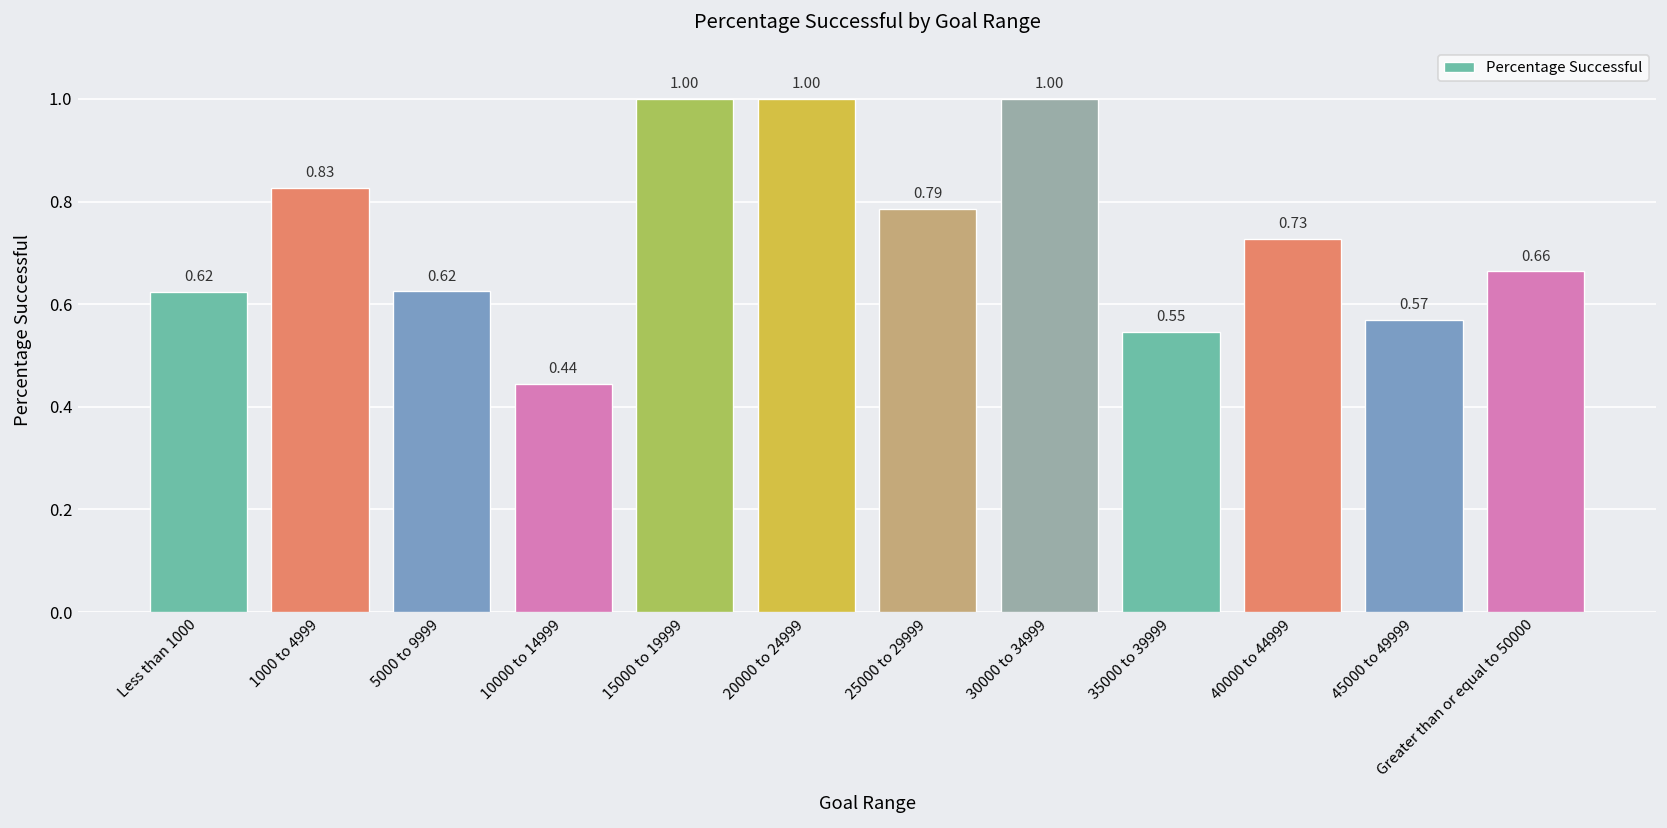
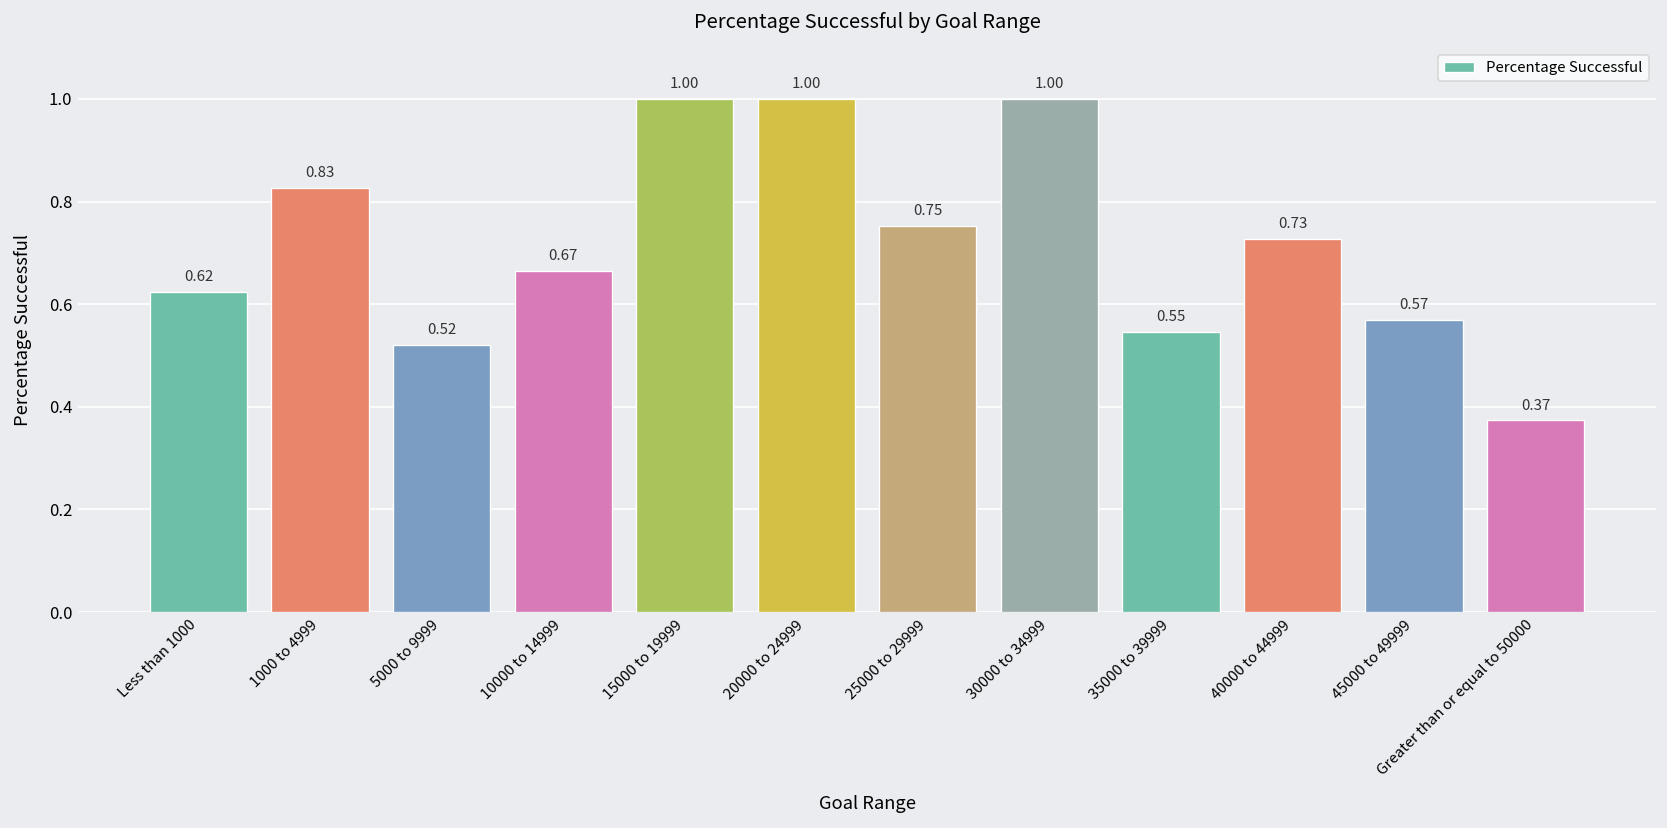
5000 to 9999: 0.62 -> 0.52
10000 to 14999: 0.44 -> 0.67
25000 to 29999: 0.79 -> 0.75
Greater than or equal to 50000: 0.66 -> 0.37
